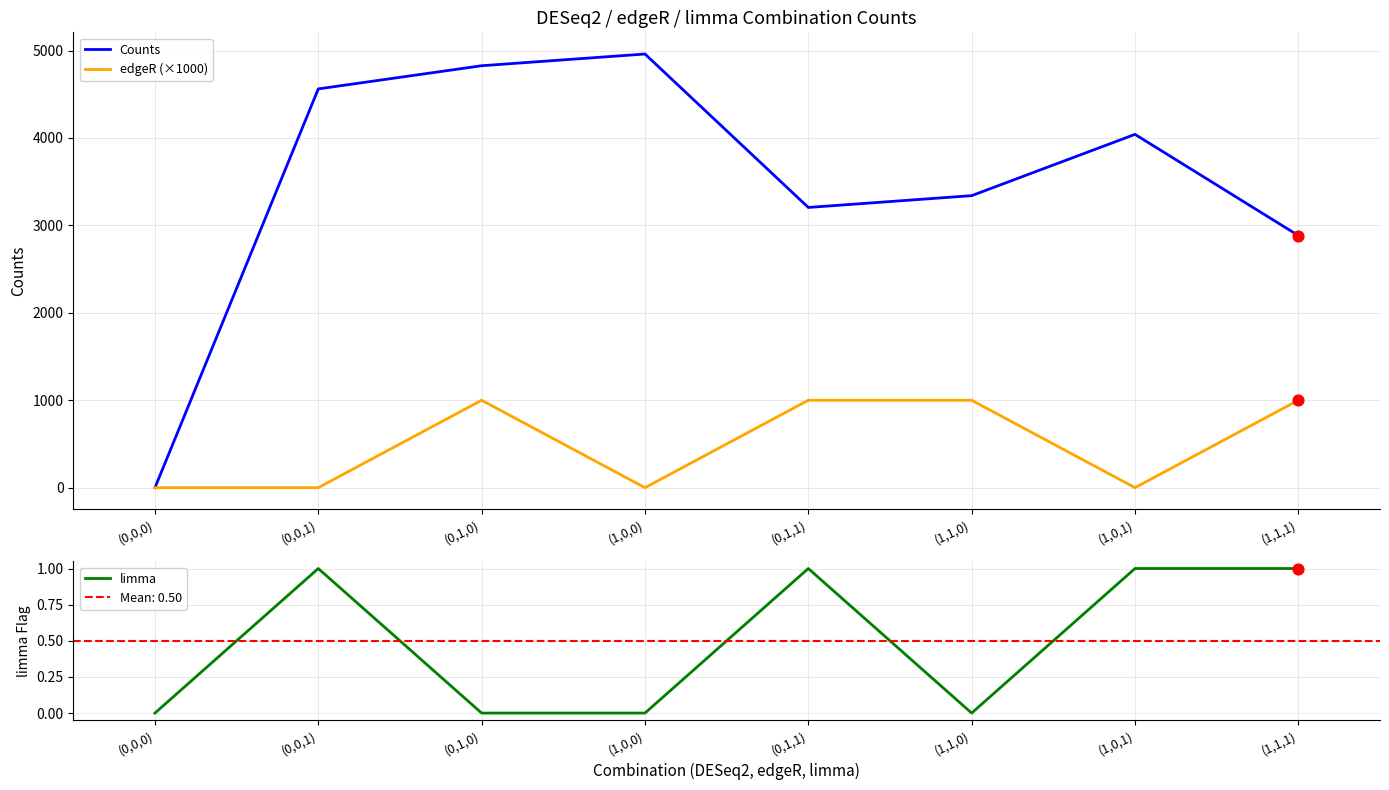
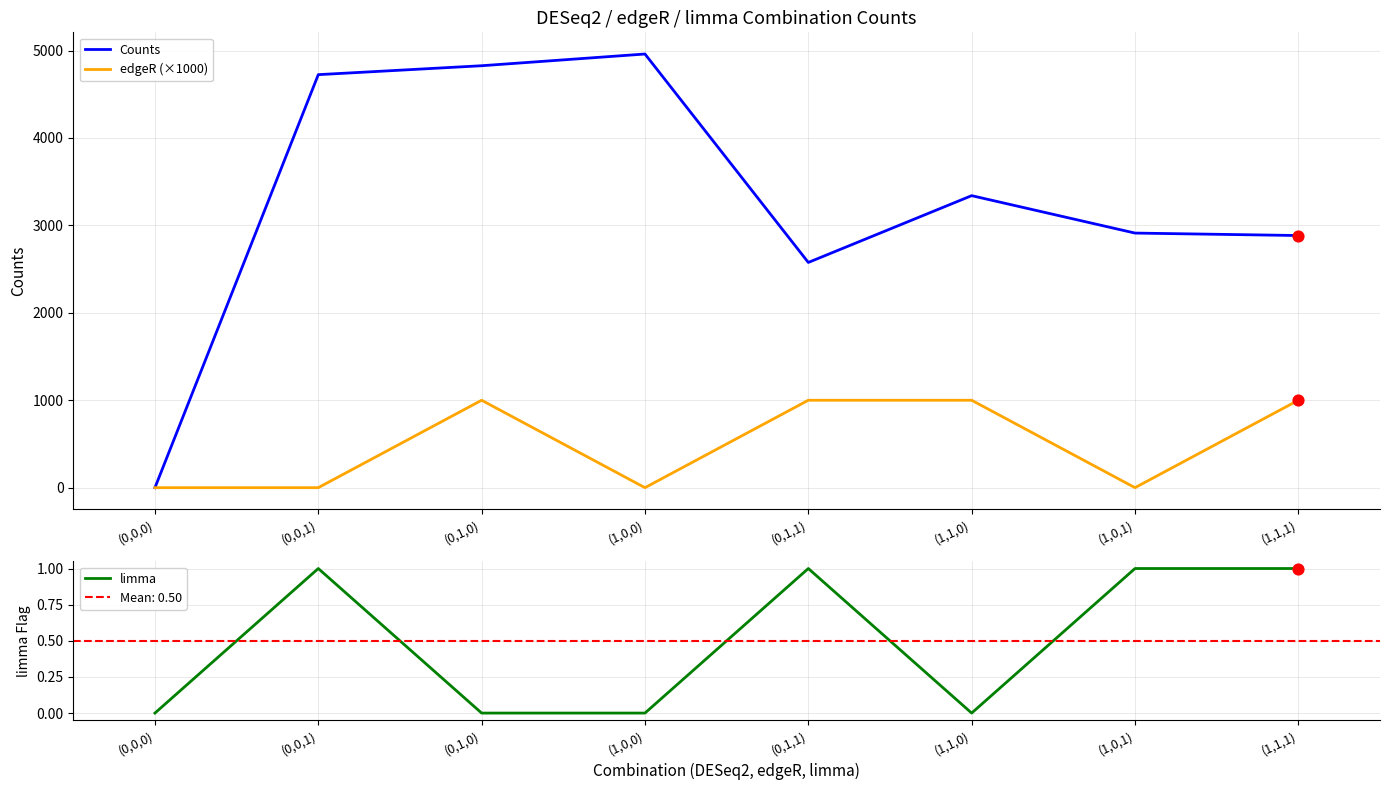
DESeq2 / edgeR / limma Combination Counts, Counts, (0,0,1): 4600 -> 4700
DESeq2 / edgeR / limma Combination Counts, Counts, (0,1,1): 3200 -> 2600
DESeq2 / edgeR / limma Combination Counts, Counts, (1,0,1): 4000 -> 2900
